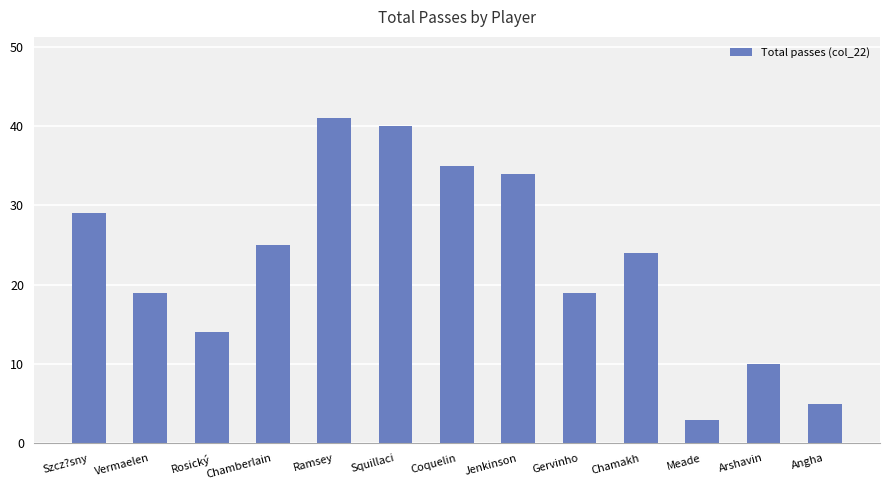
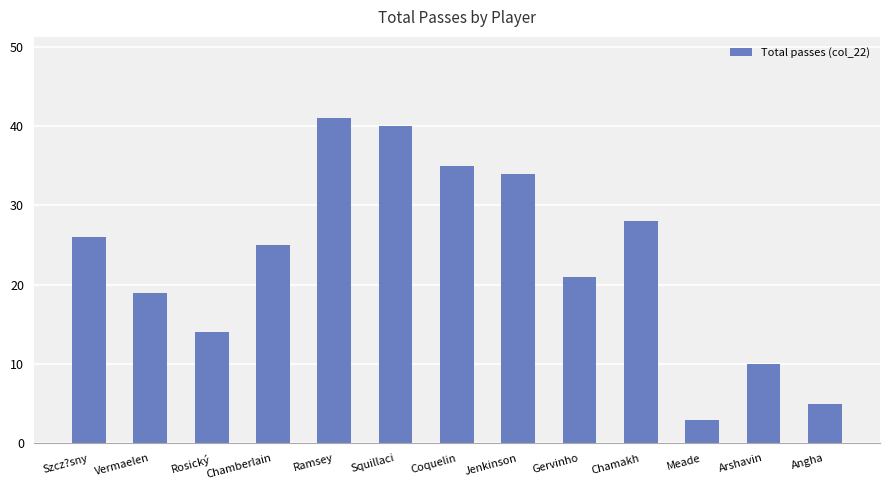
Szcz?sny: 29 -> 26
Gervinho: 19 -> 21
Chamakh: 24 -> 28
